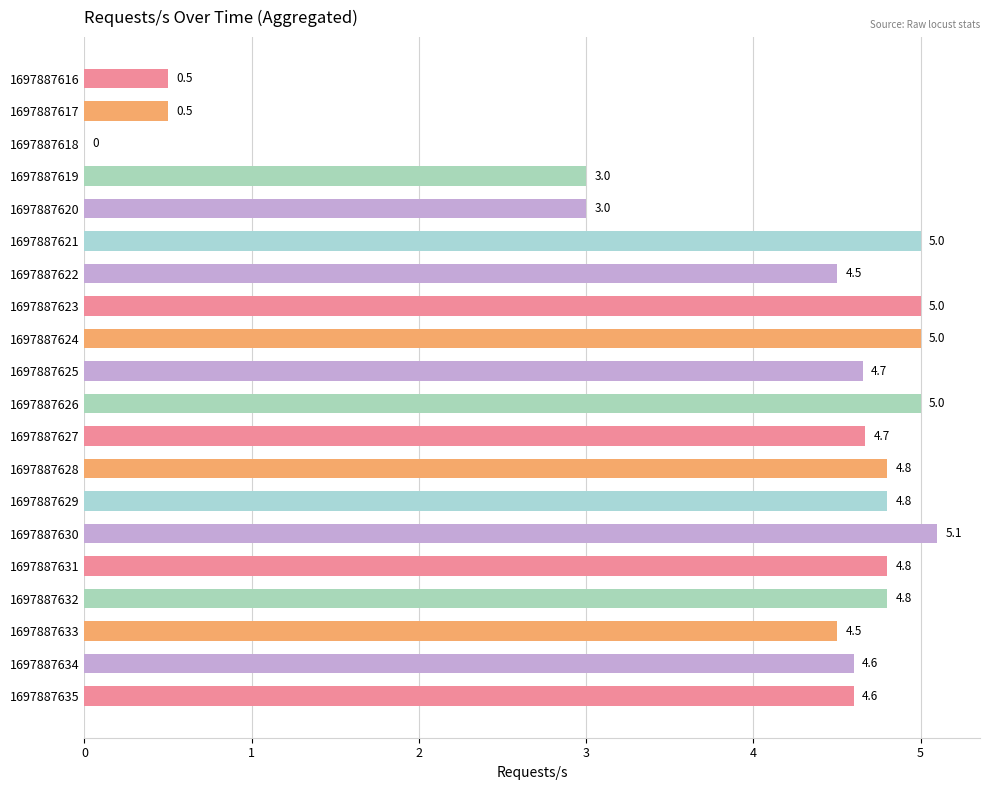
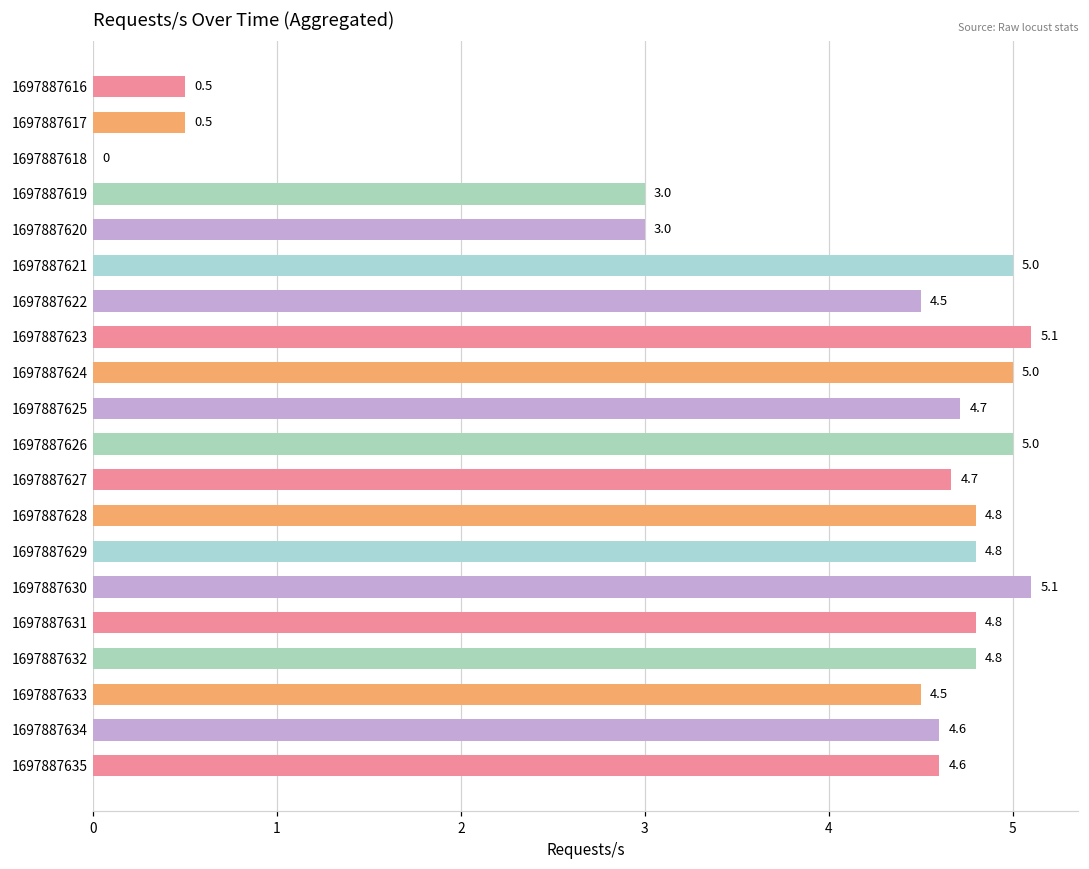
1697887623: 5.0 -> 5.1
1697887625: 4.65 -> 4.71
